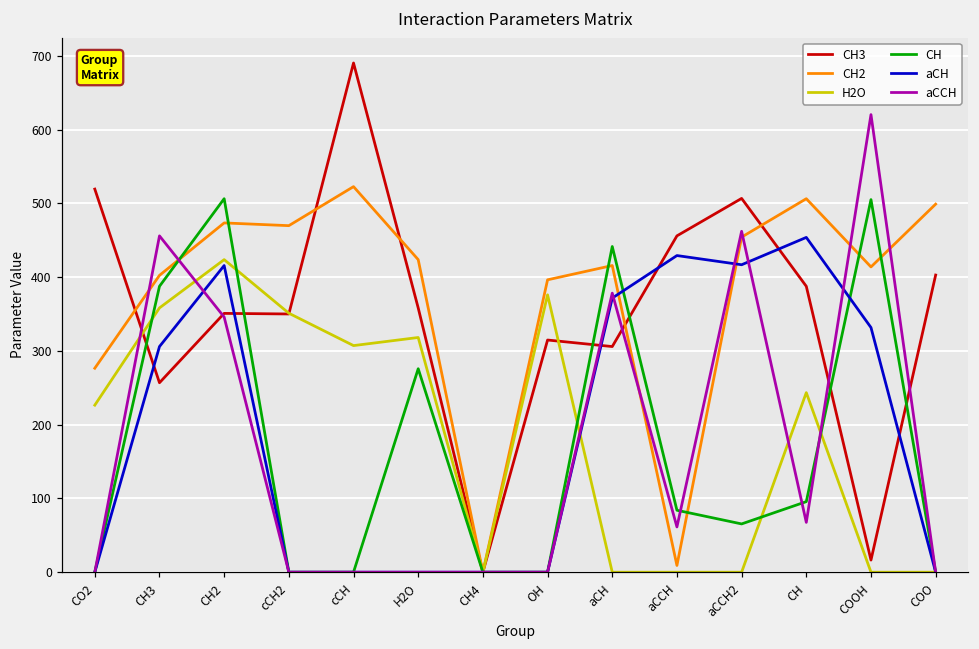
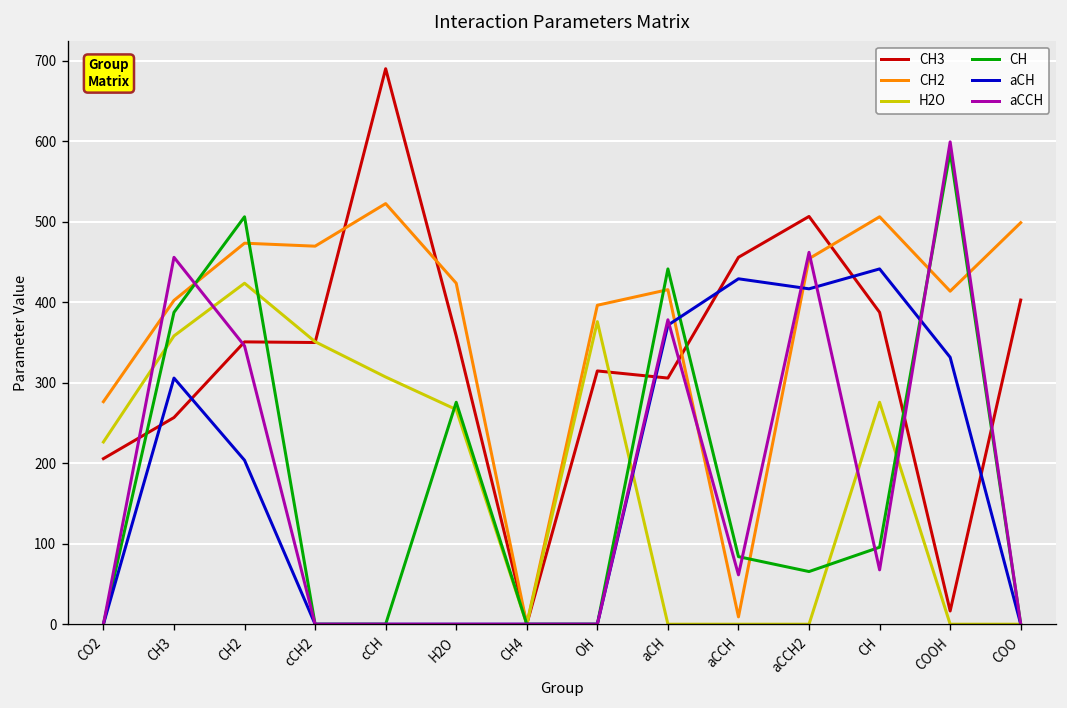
CH3, CO2: 520 -> 210
aCH, CH2: 420 -> 200
H2O, H2O: 320 -> 270
H2O, CH: 240 -> 280
aCH, CH: 450 -> 440
CH, COOH: 500 -> 590
aCCH, COOH: 620 -> 600
